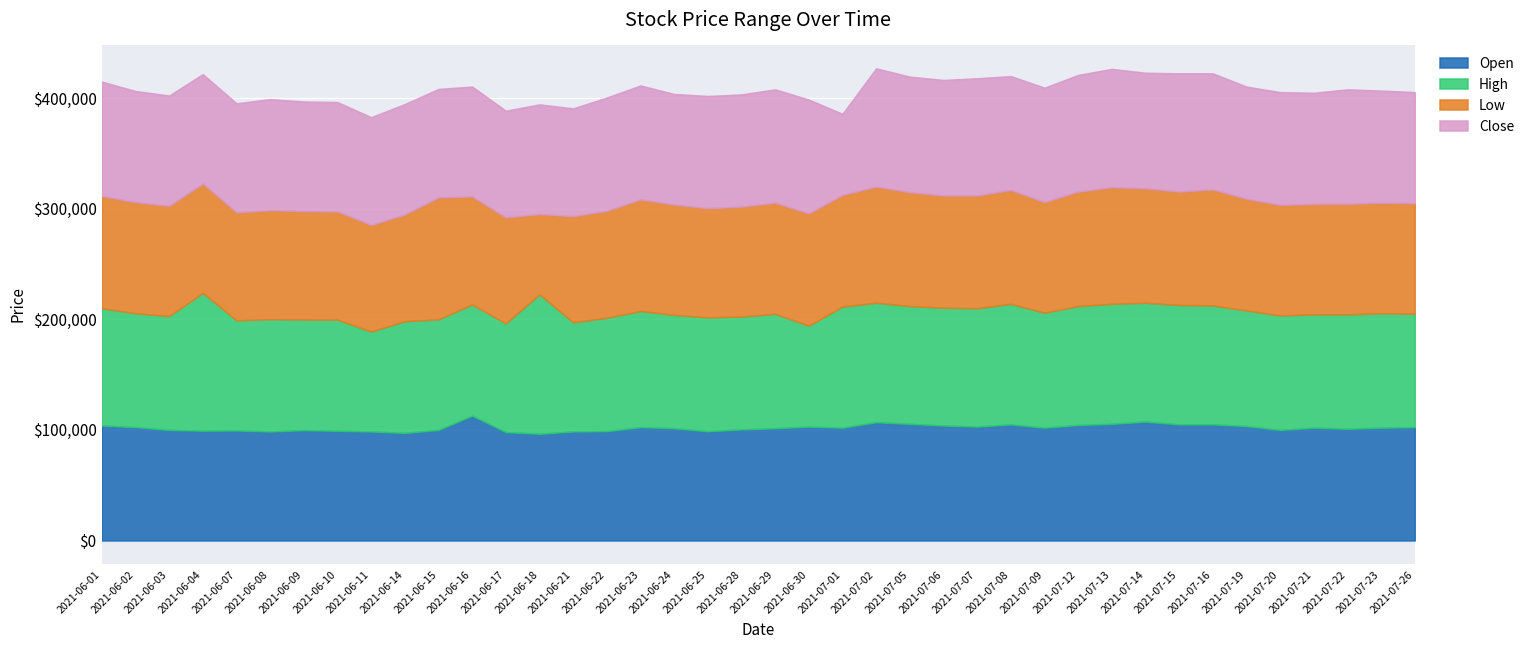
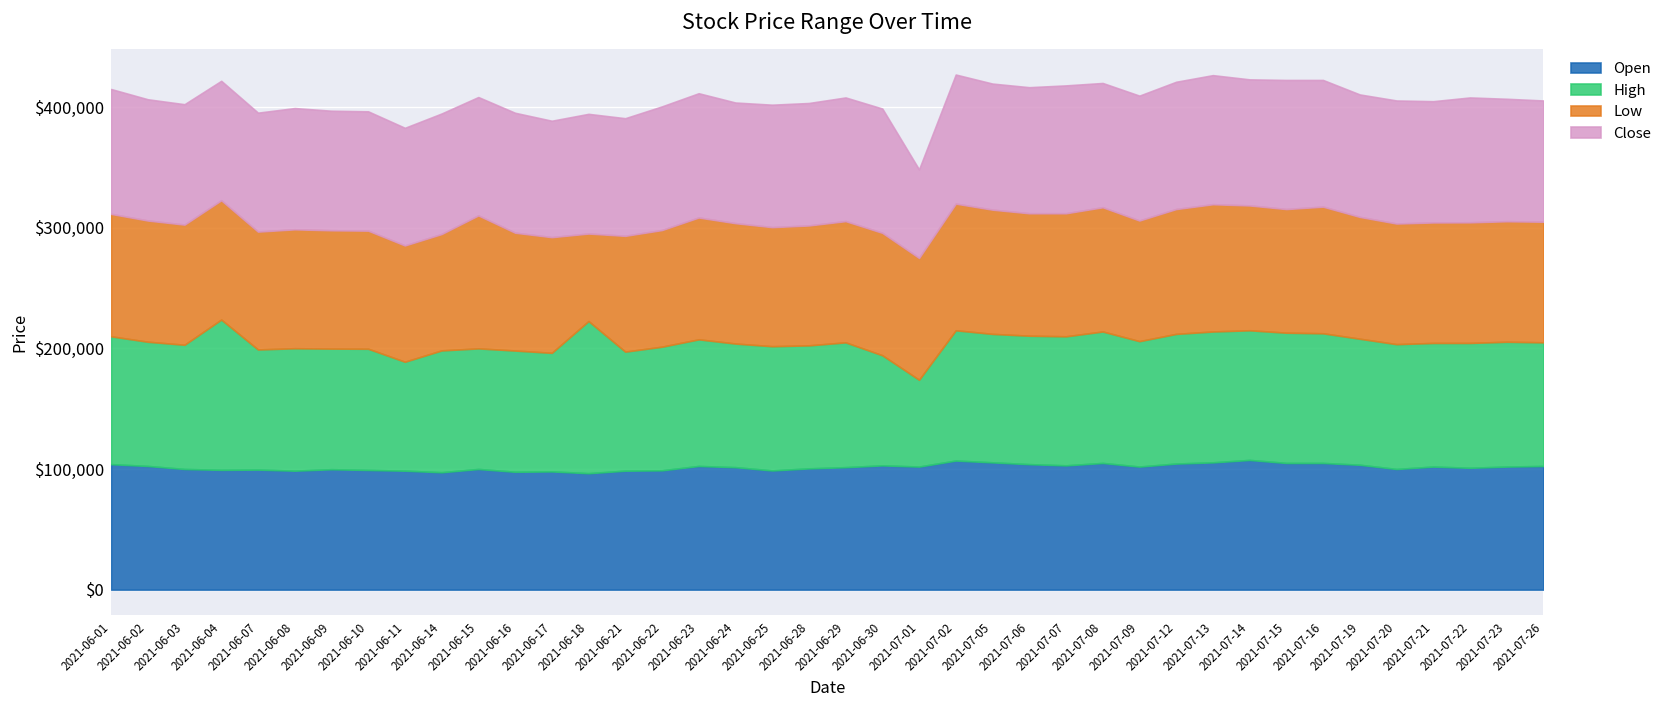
Open, 2021-06-16: $113,000 -> $98,000
High, 2021-07-01: $110,000 -> $72,000
